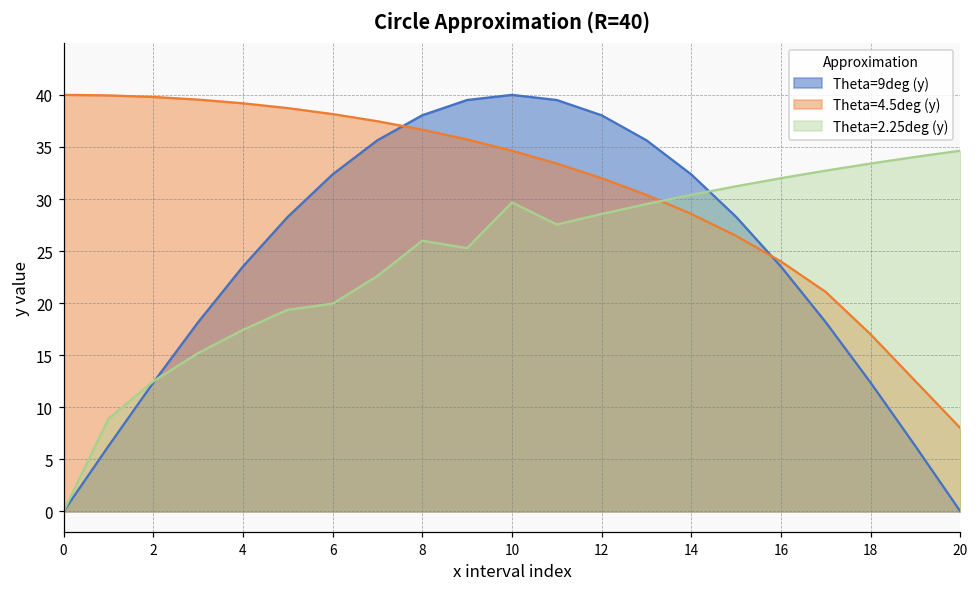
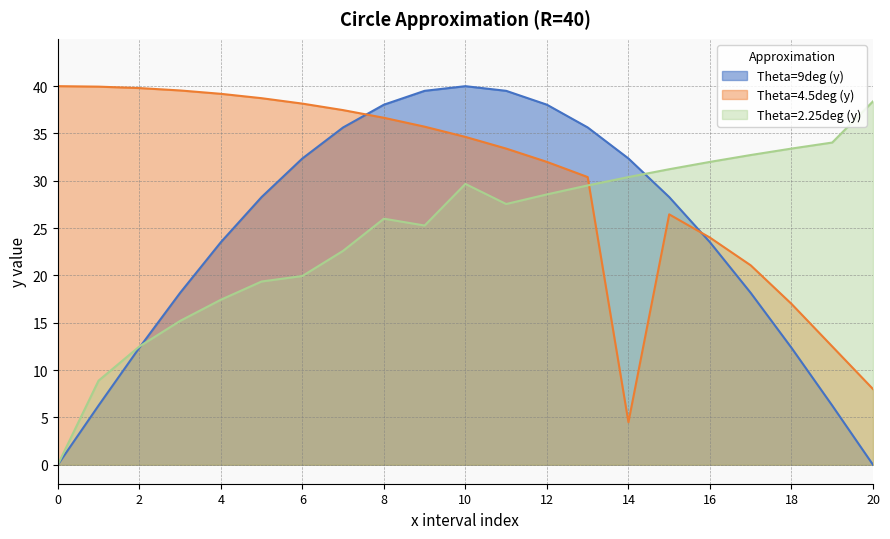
Theta=4.5deg (y), 14: 29 -> 5
Theta=2.25deg (y), 20: 35 -> 38
